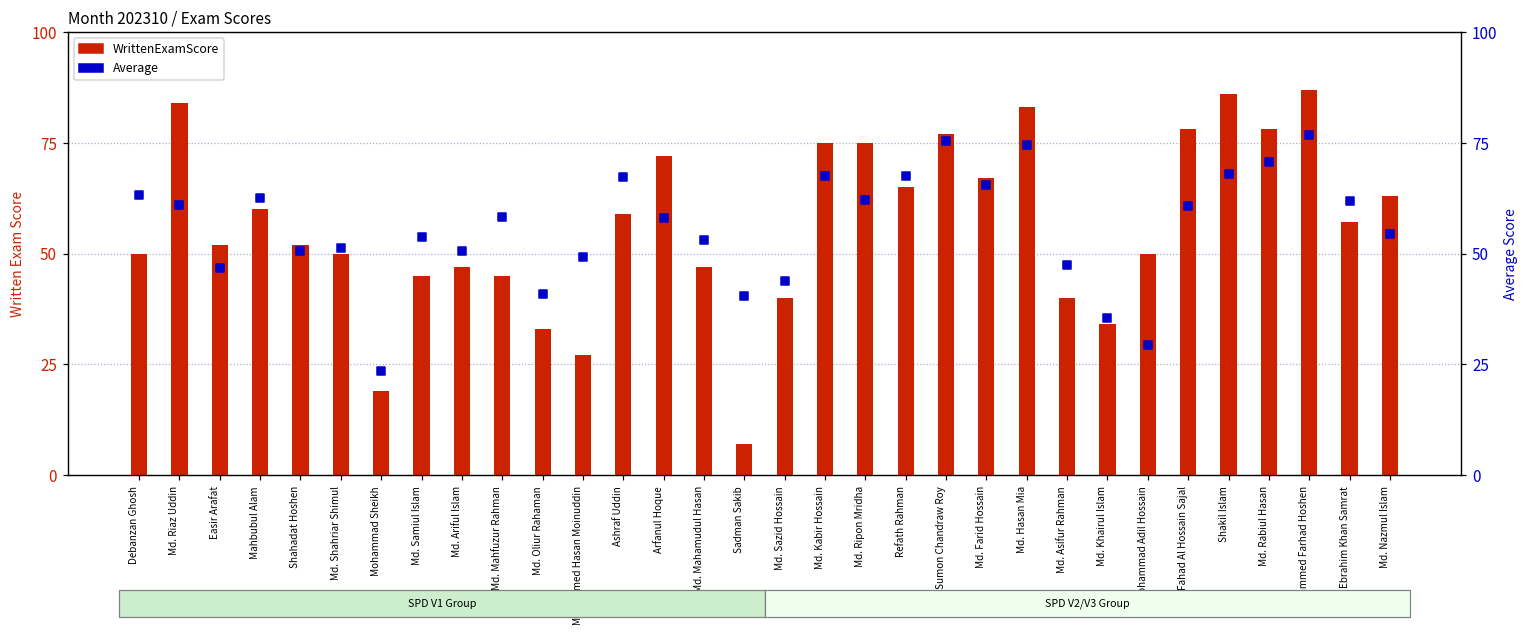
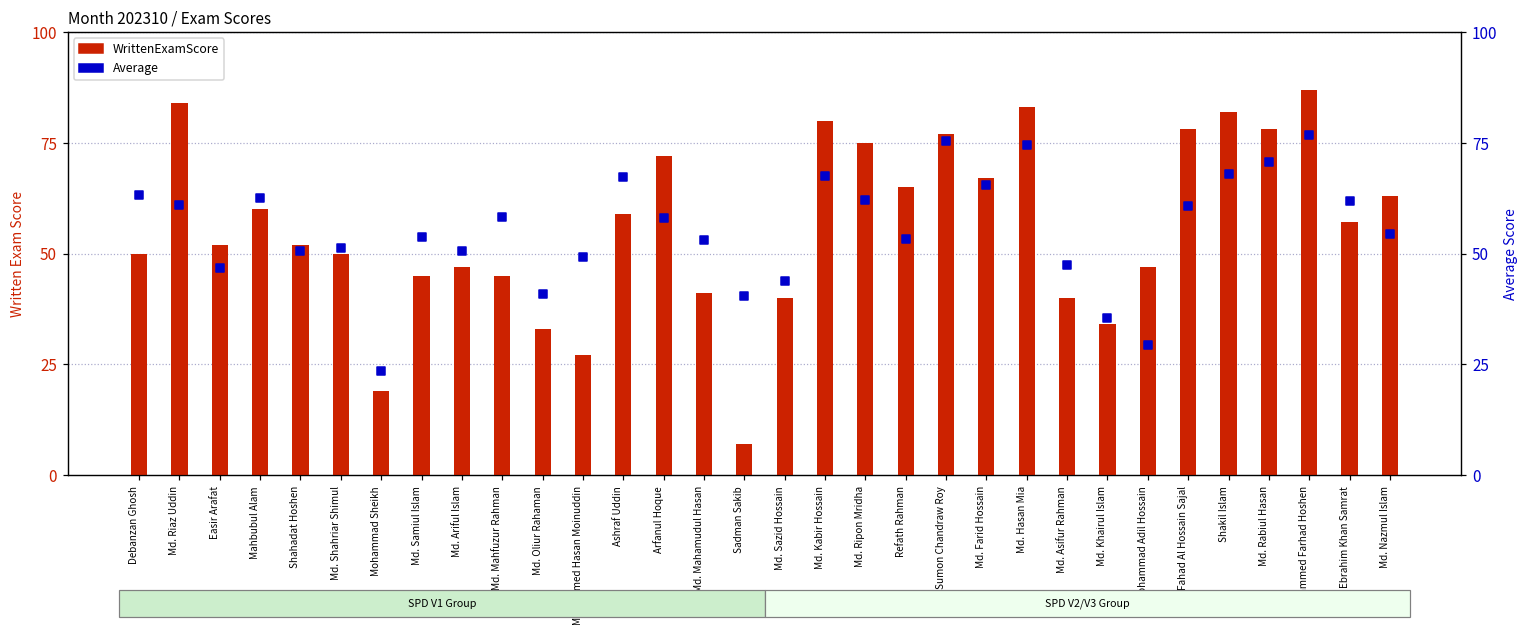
WrittenExamScore, Md. Mahamudul Hasan: 47 -> 41
WrittenExamScore, Md. Kabir Hossain: 75 -> 80
WrittenExamScore, Mohammad Adil Hossain: 50 -> 47
WrittenExamScore, Shakil Islam: 86 -> 82
Average, Refath Rahman: 68 -> 53
